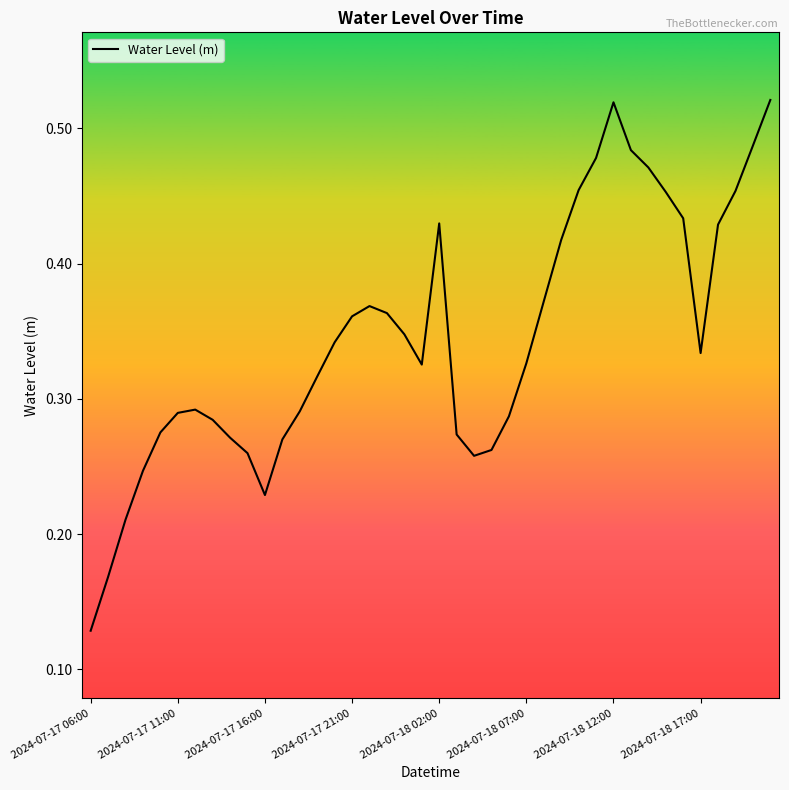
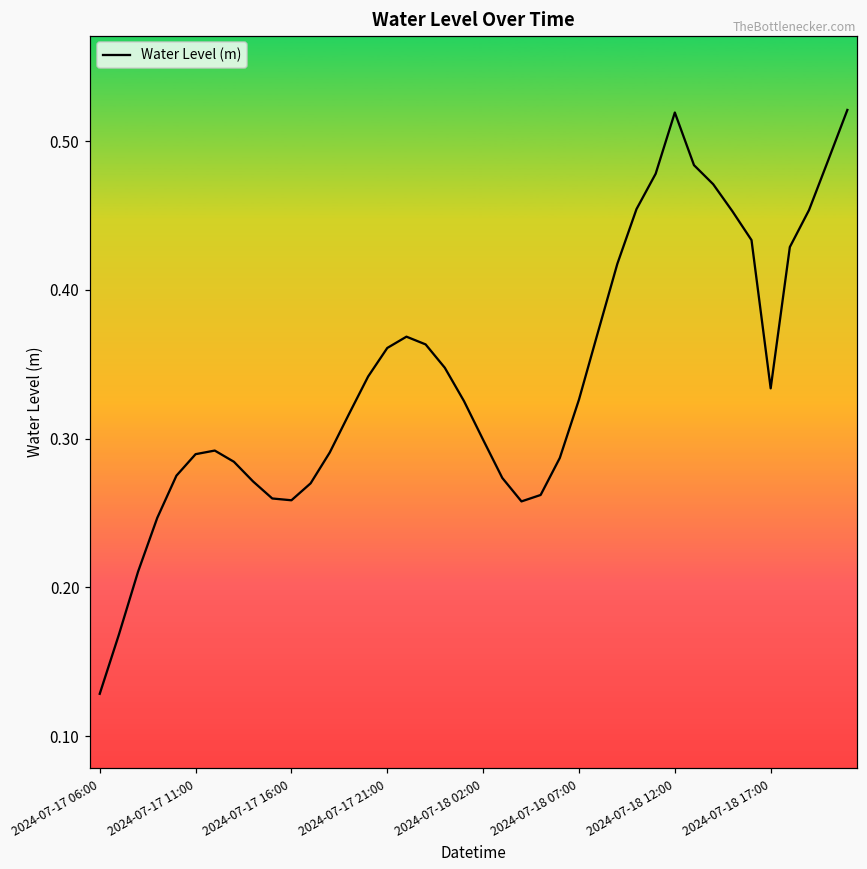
2024-07-17 16:00: 0.229 -> 0.259
2024-07-18 02:00: 0.430 -> 0.299
